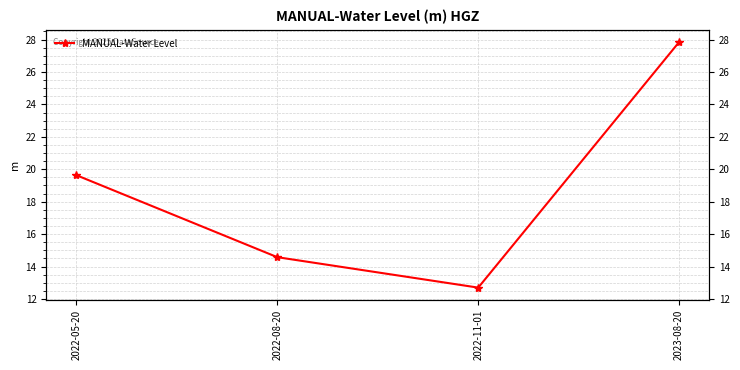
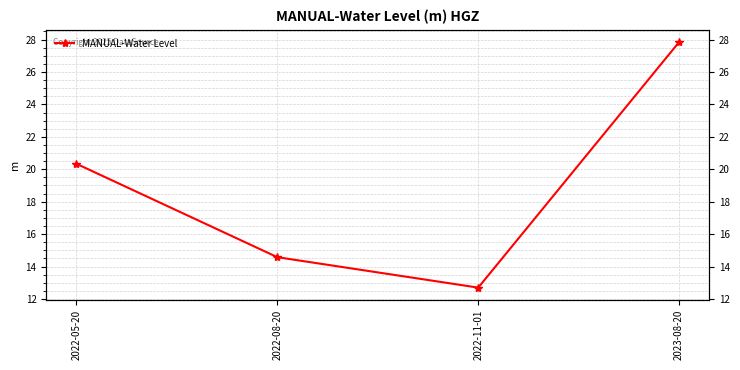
2022-05-20: 19.6 -> 20.3
